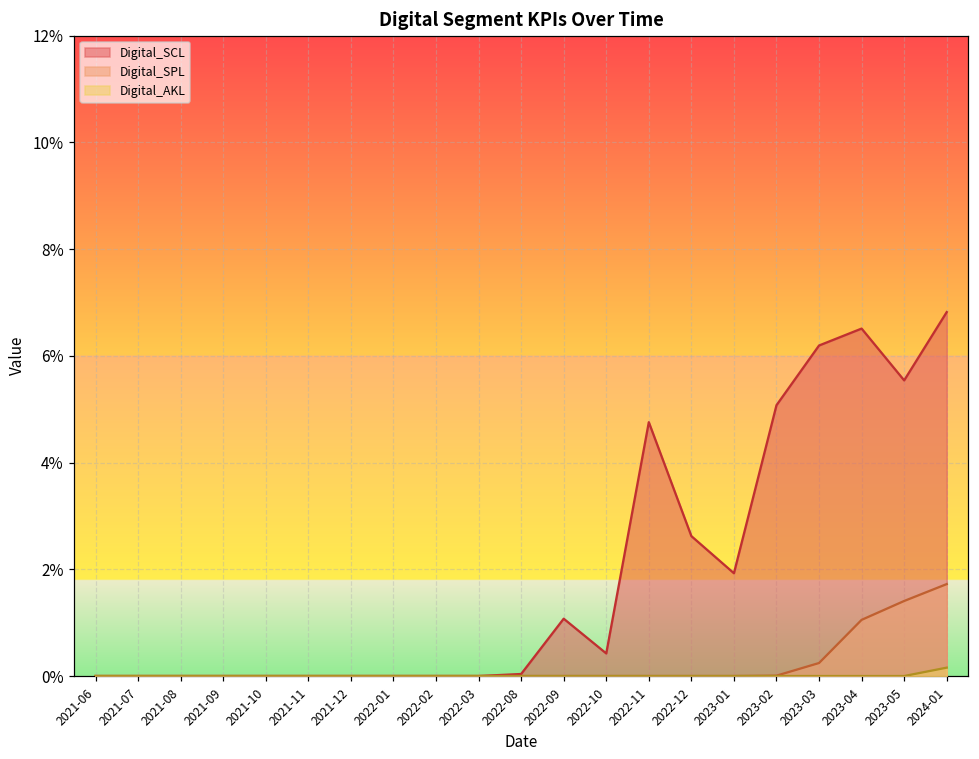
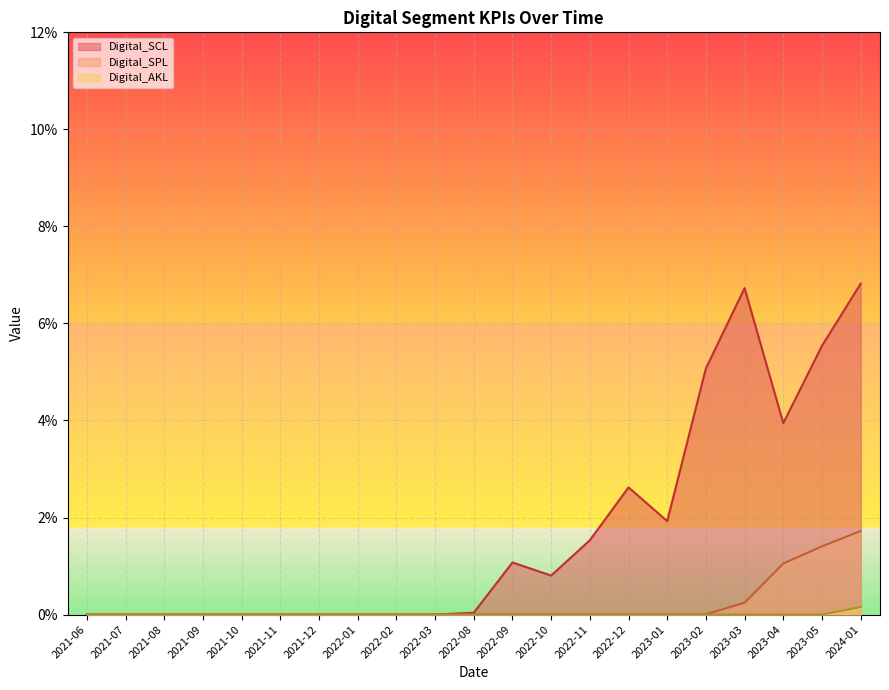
Digital_SCL, 2022-10: 0.4% -> 0.8%
Digital_SCL, 2022-11: 4.8% -> 1.5%
Digital_SCL, 2023-03: 6.2% -> 6.7%
Digital_SCL, 2023-04: 6.5% -> 3.9%
